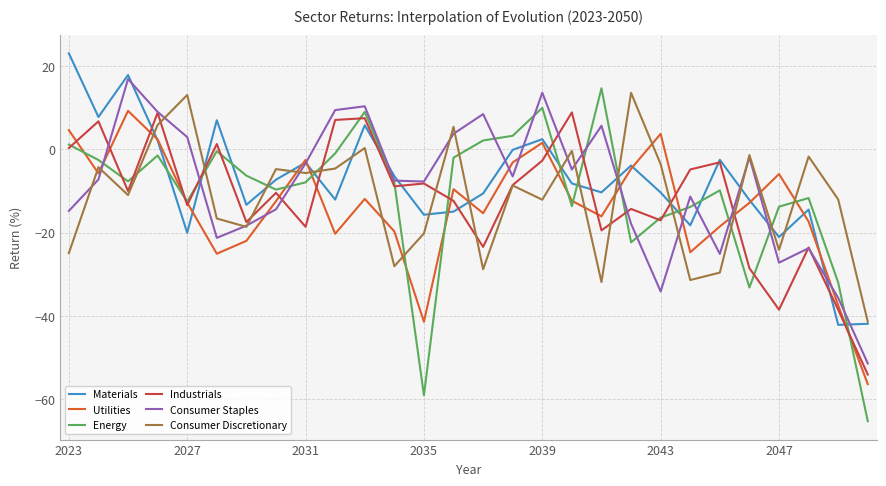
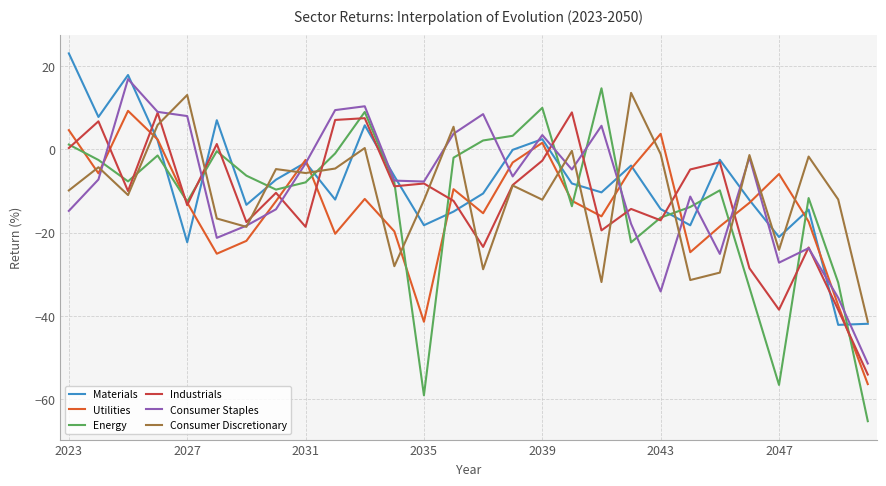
Consumer Discretionary, 2023: -25 -> -10
Materials, 2027: -20 -> -22
Consumer Staples, 2027: 3 -> 8
Materials, 2035: -16 -> -18
Consumer Discretionary, 2035: -20 -> -12
Consumer Staples, 2039: 14 -> 3
Materials, 2043: -10 -> -14
Consumer Discretionary, 2043: -4 -> -1
Energy, 2047: -14 -> -57
